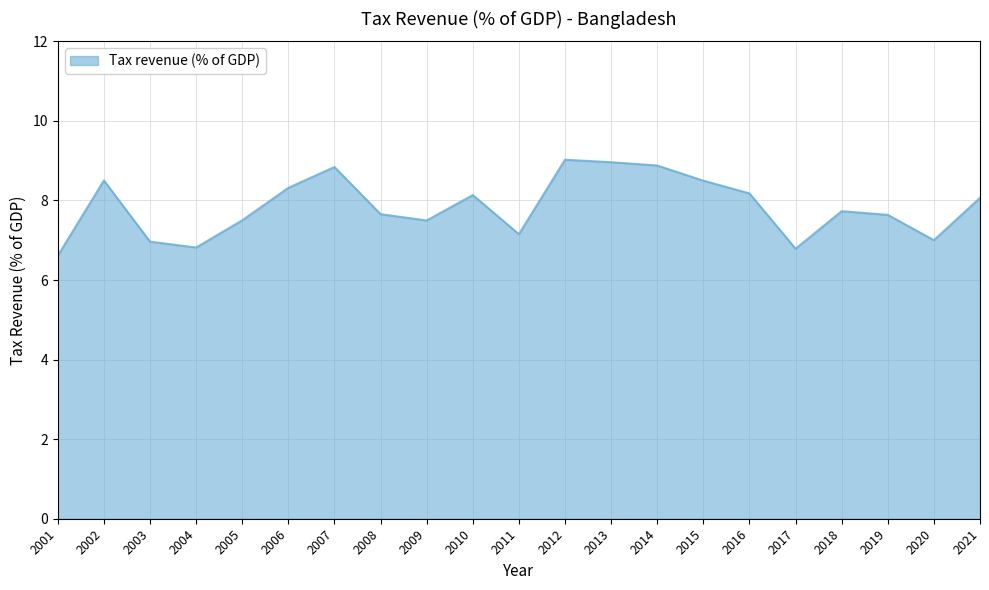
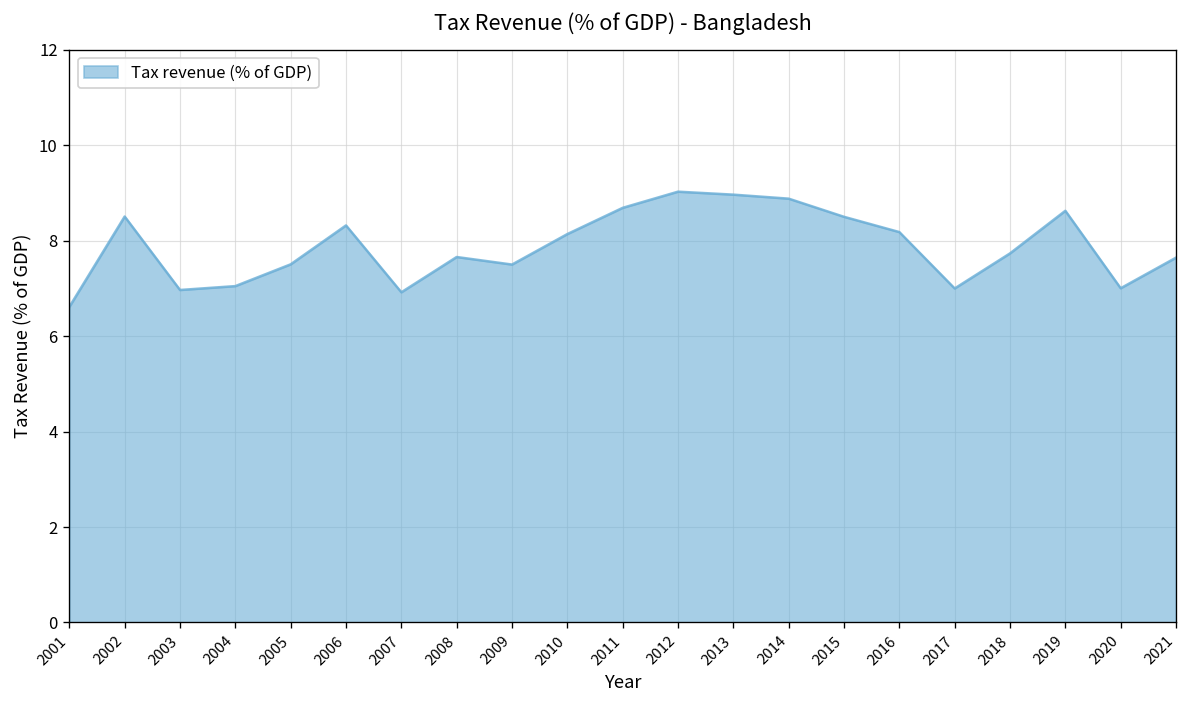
2004: 6.8 -> 7.0
2007: 8.8 -> 6.9
2011: 7.2 -> 8.7
2017: 6.8 -> 7.0
2019: 7.6 -> 8.6
2021: 8.1 -> 7.6
